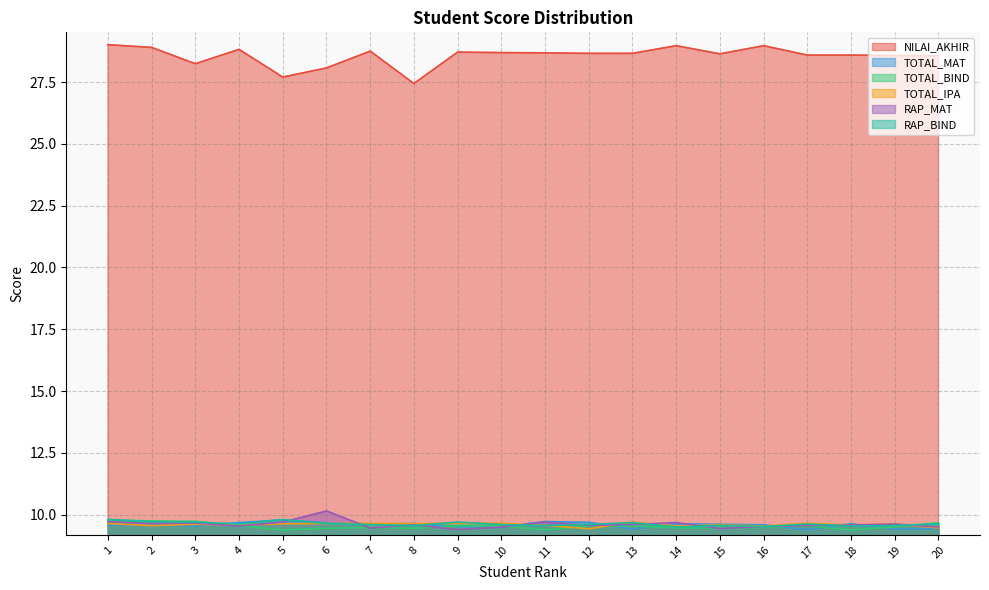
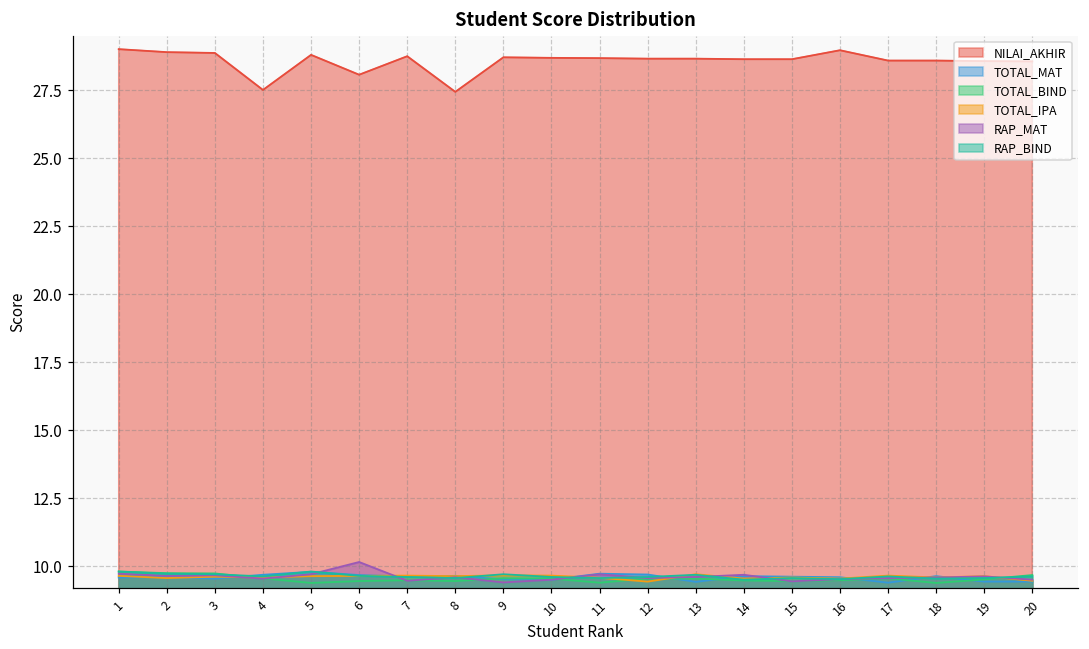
NILAI_AKHIR, 3: 28.2 -> 28.9
NILAI_AKHIR, 4: 28.8 -> 27.5
NILAI_AKHIR, 5: 27.7 -> 28.8
NILAI_AKHIR, 14: 29.0 -> 28.6
